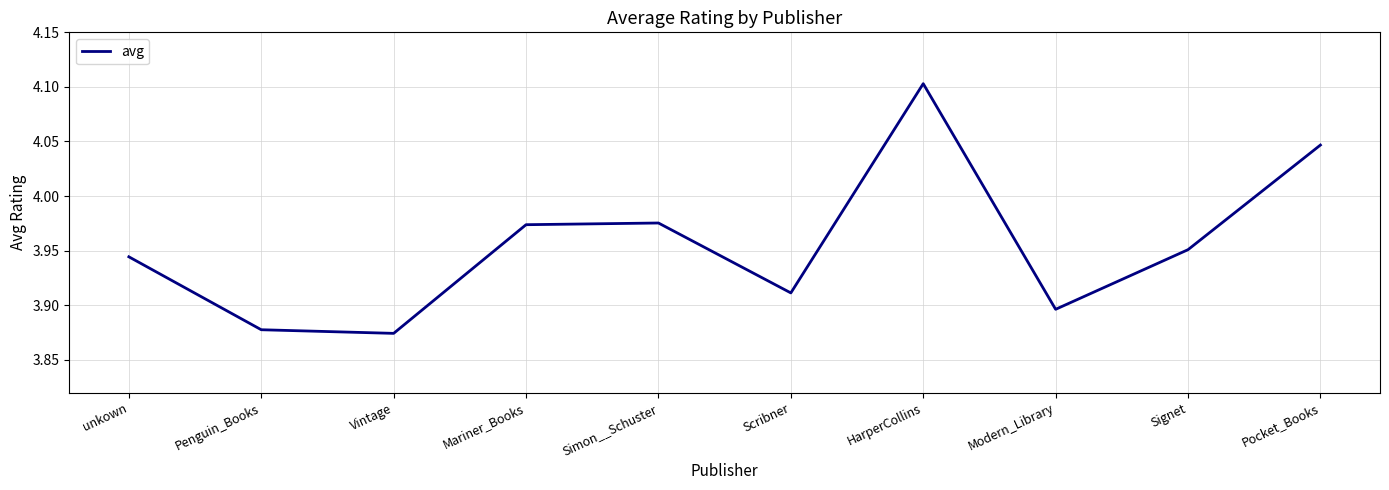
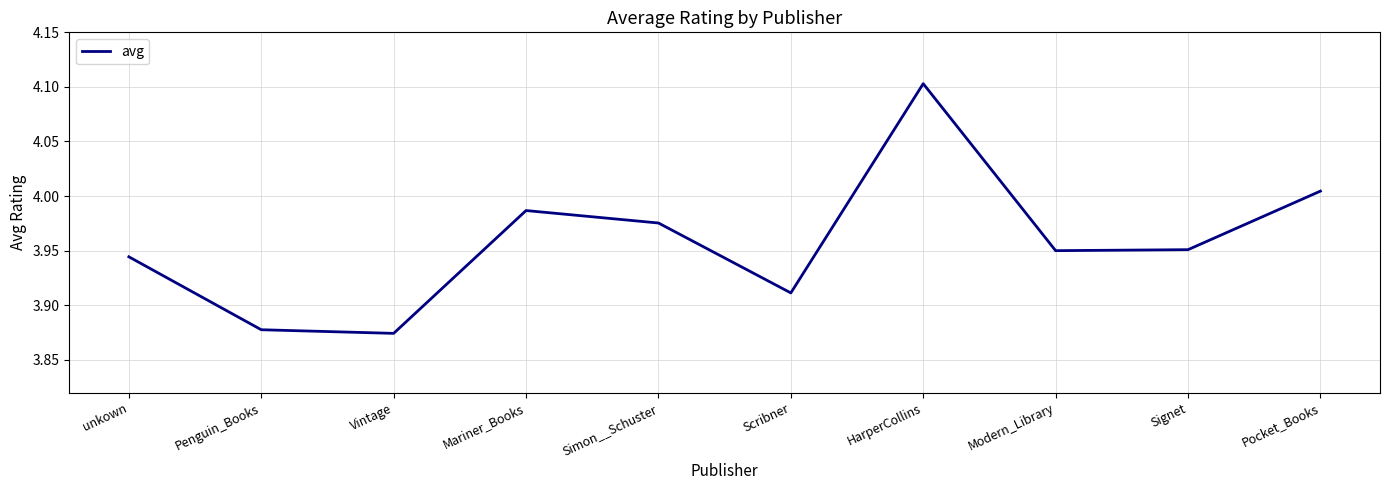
Mariner_Books: 3.974 -> 3.987
Modern_Library: 3.896 -> 3.950
Pocket_Books: 4.047 -> 4.005
